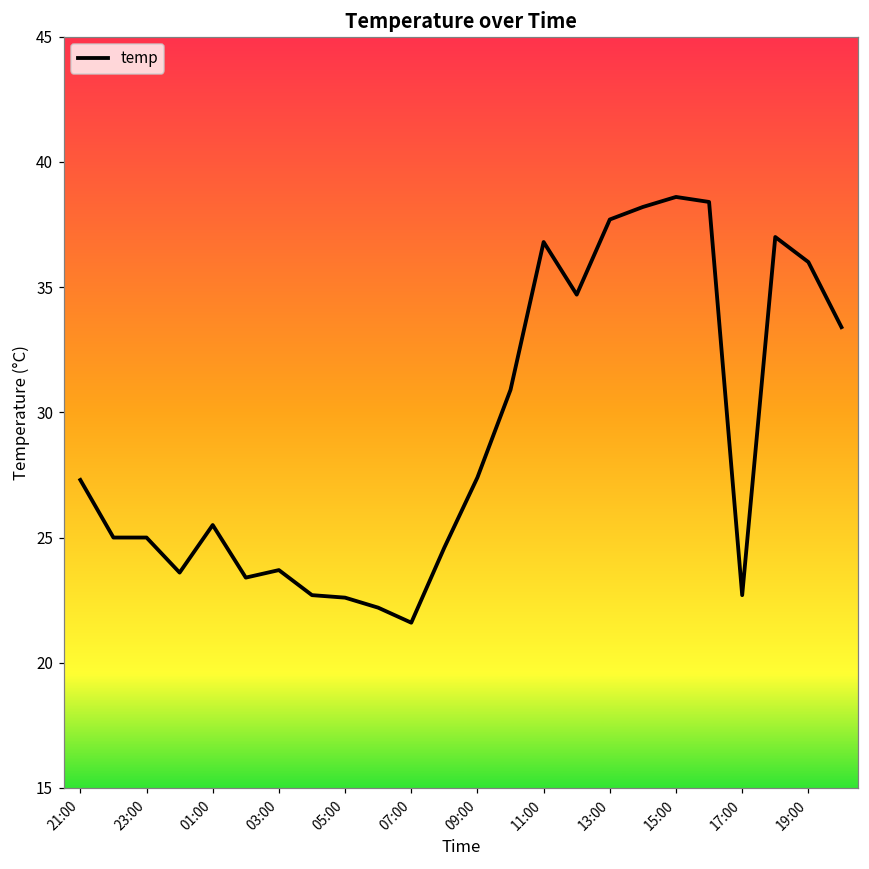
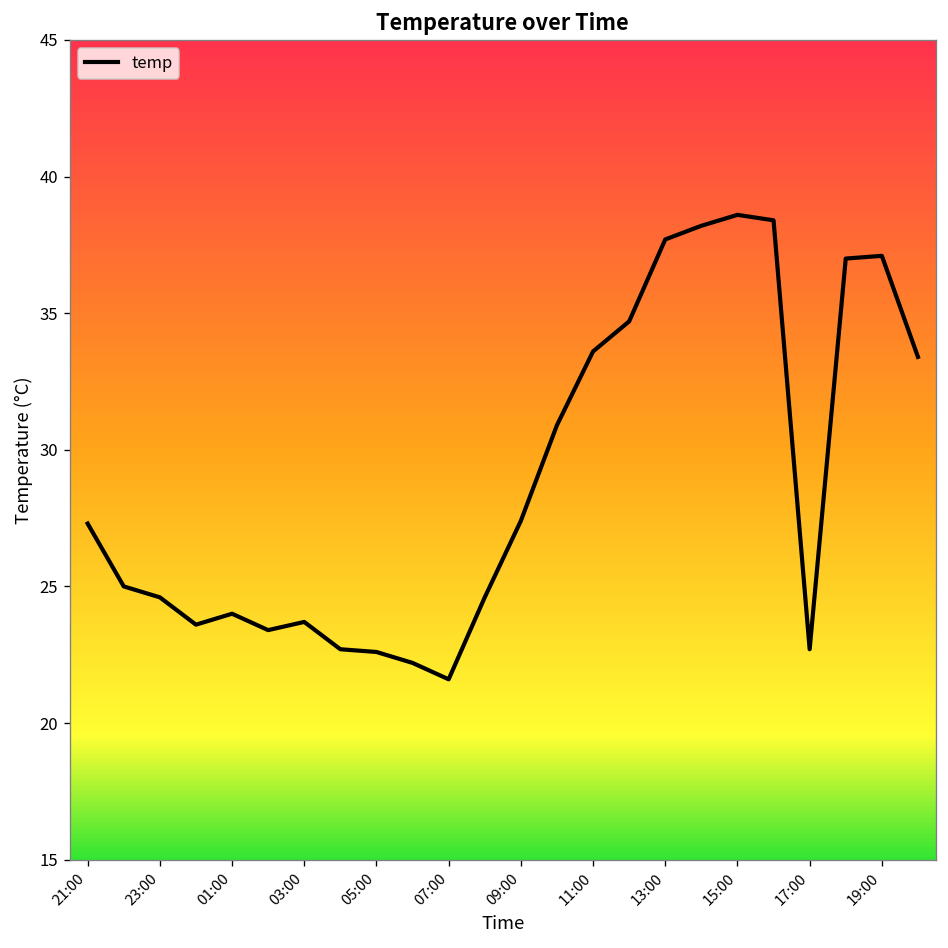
23:00: 25.0 -> 24.6
01:00: 25.5 -> 24.0
11:00: 36.8 -> 33.6
19:00: 36.0 -> 37.1
